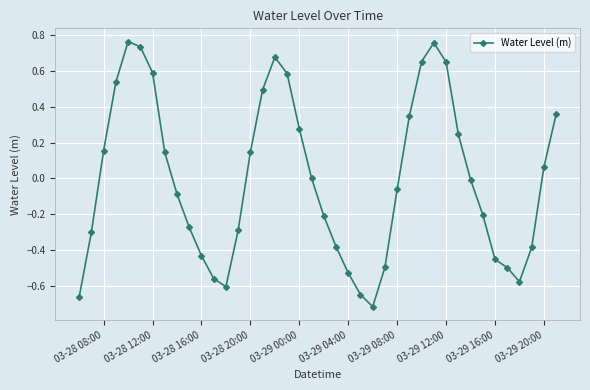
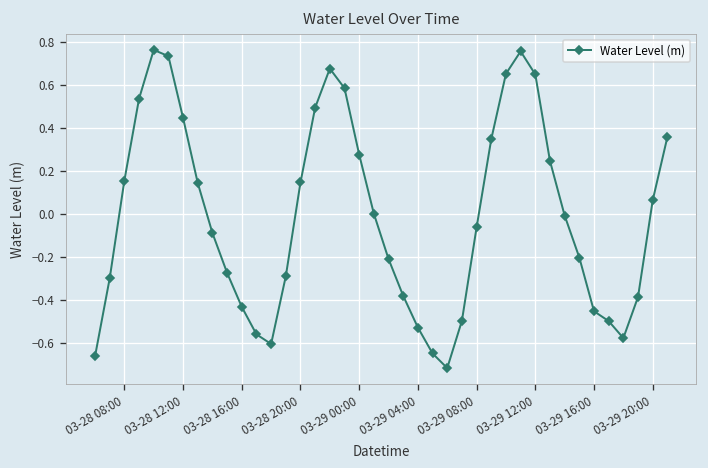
03-28 12:00: 0.59 -> 0.45
